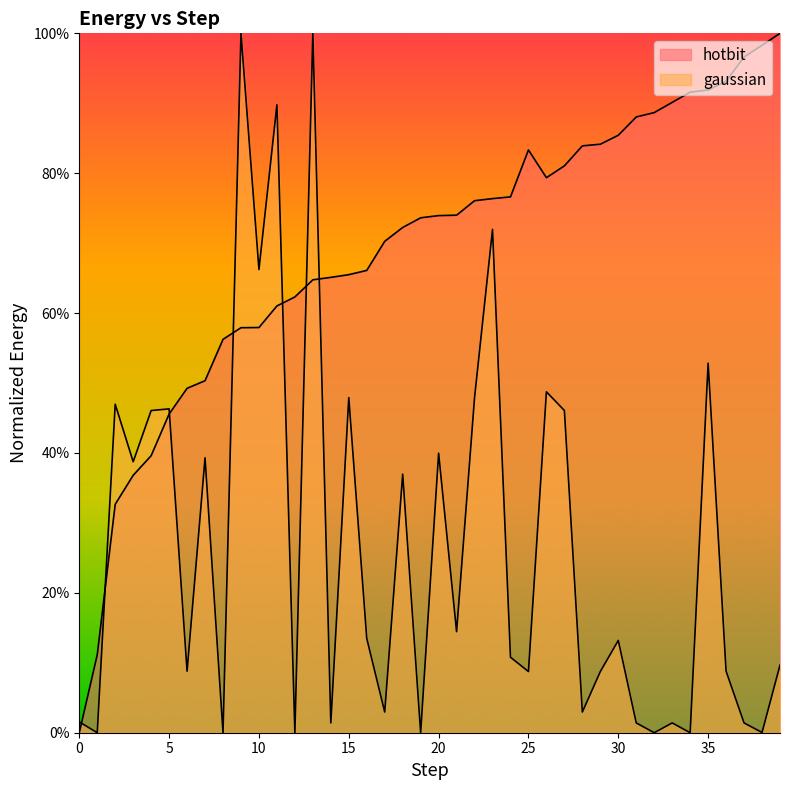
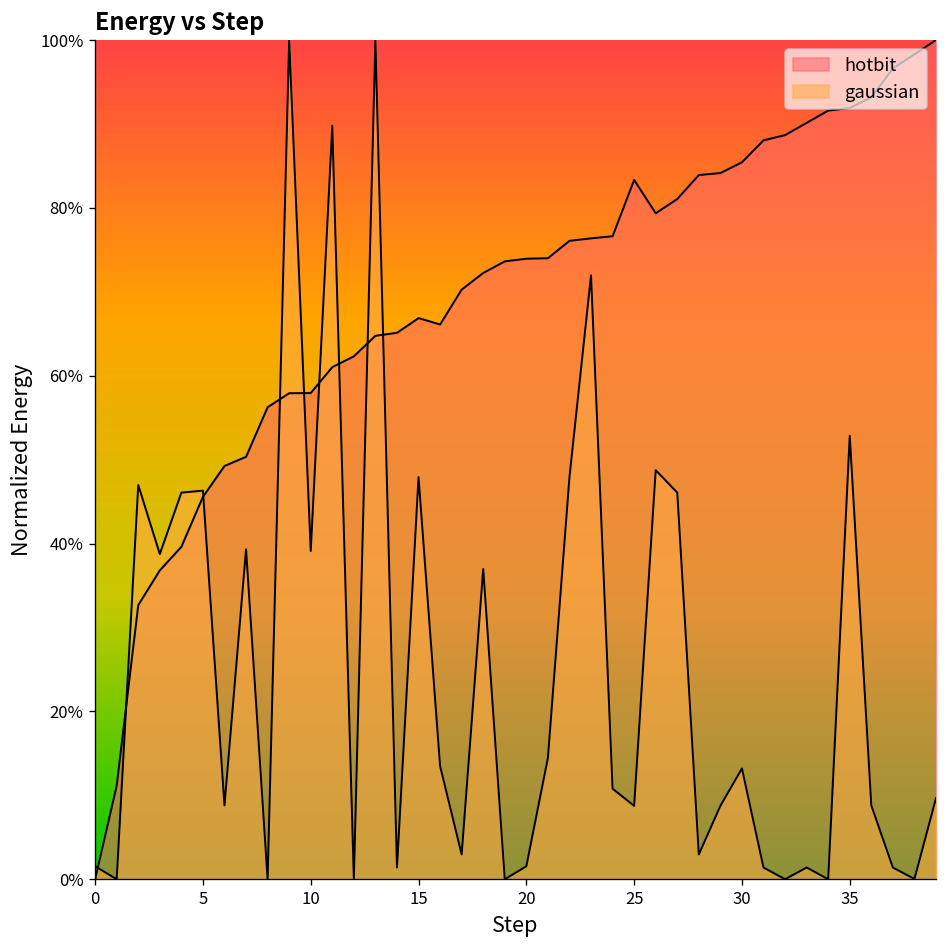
gaussian, 10: 66% -> 39%
hotbit, 15: 65% -> 67%
gaussian, 20: 40% -> 2%
